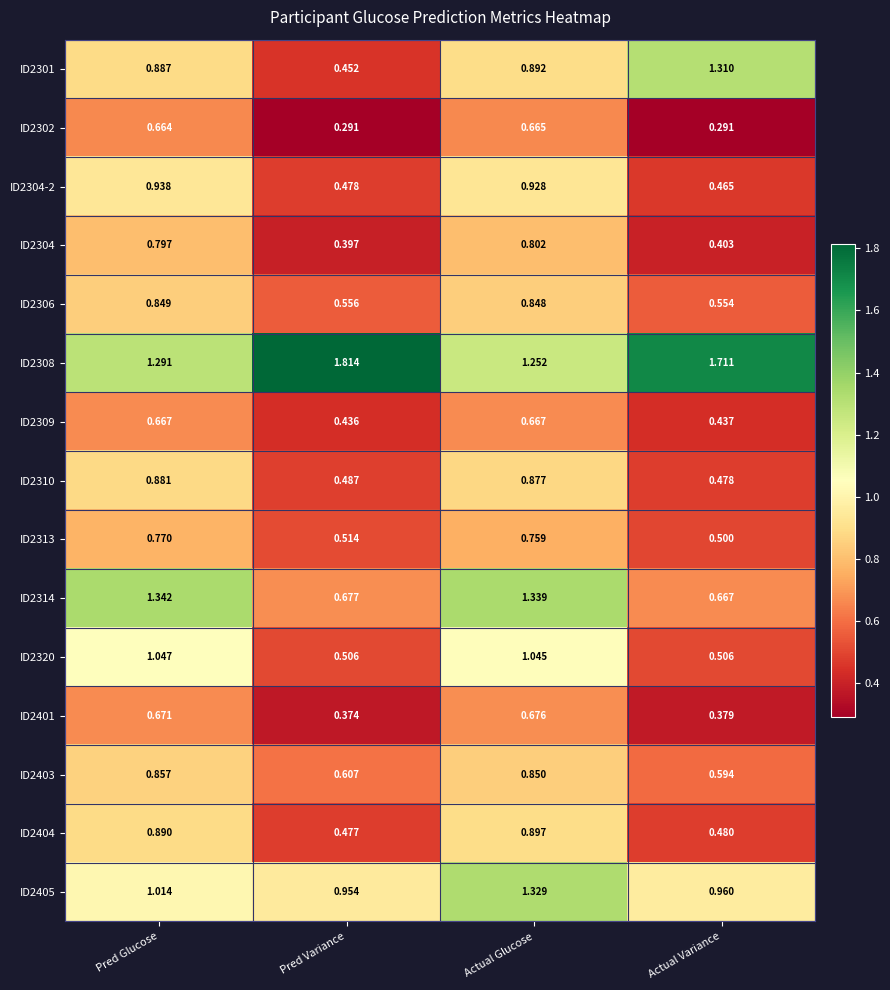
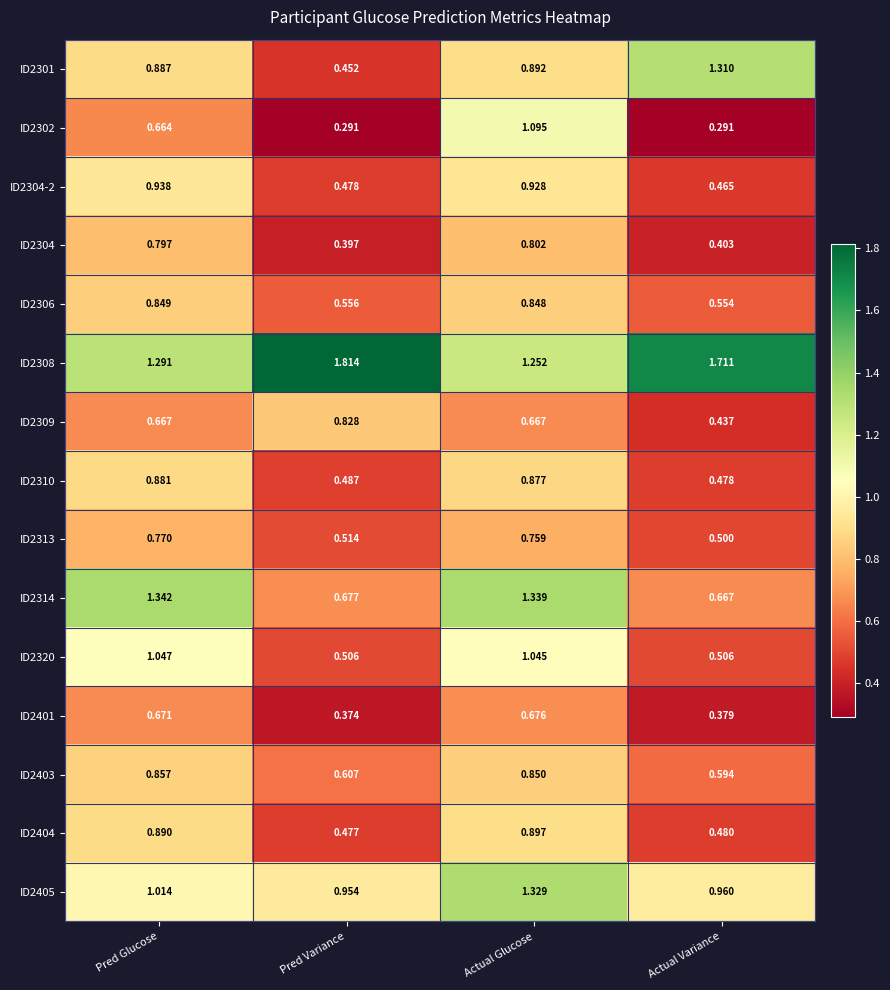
ID2302, Actual Glucose: 0.665 -> 1.095
ID2309, Pred Variance: 0.436 -> 0.828
